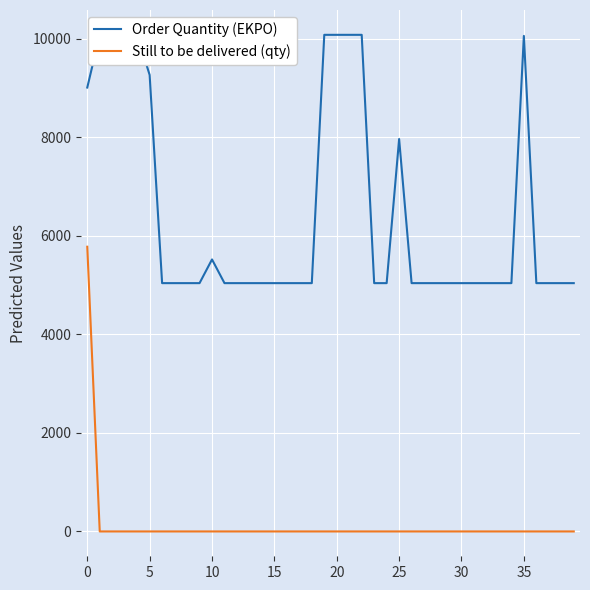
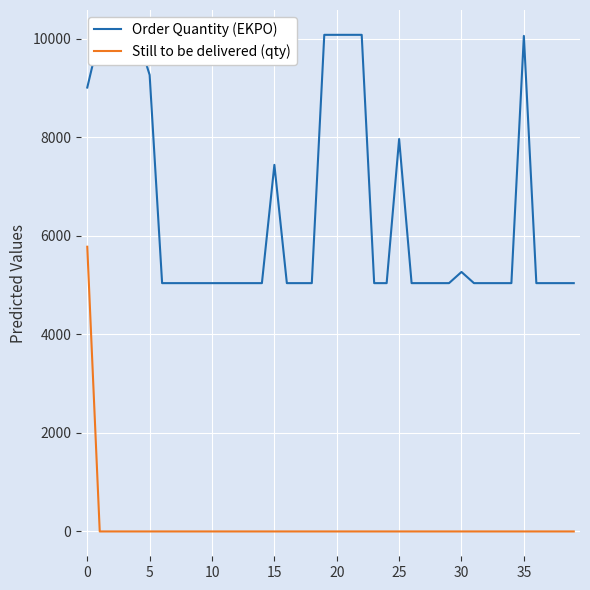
Order Quantity (EKPO), 10: 5500 -> 5000
Order Quantity (EKPO), 15: 5000 -> 7400
Order Quantity (EKPO), 30: 5000 -> 5300
